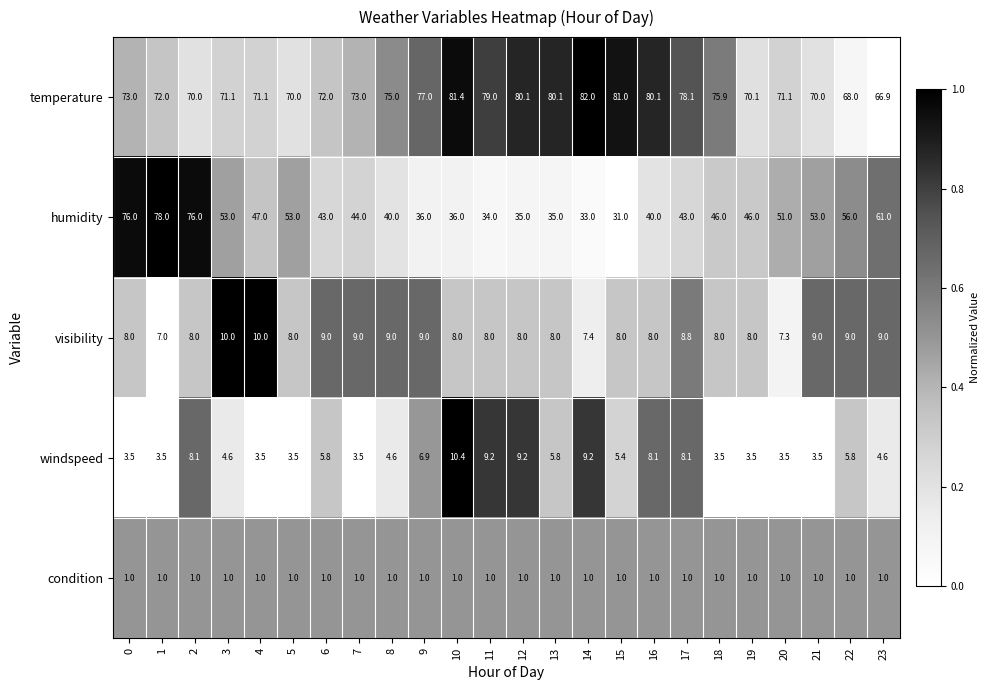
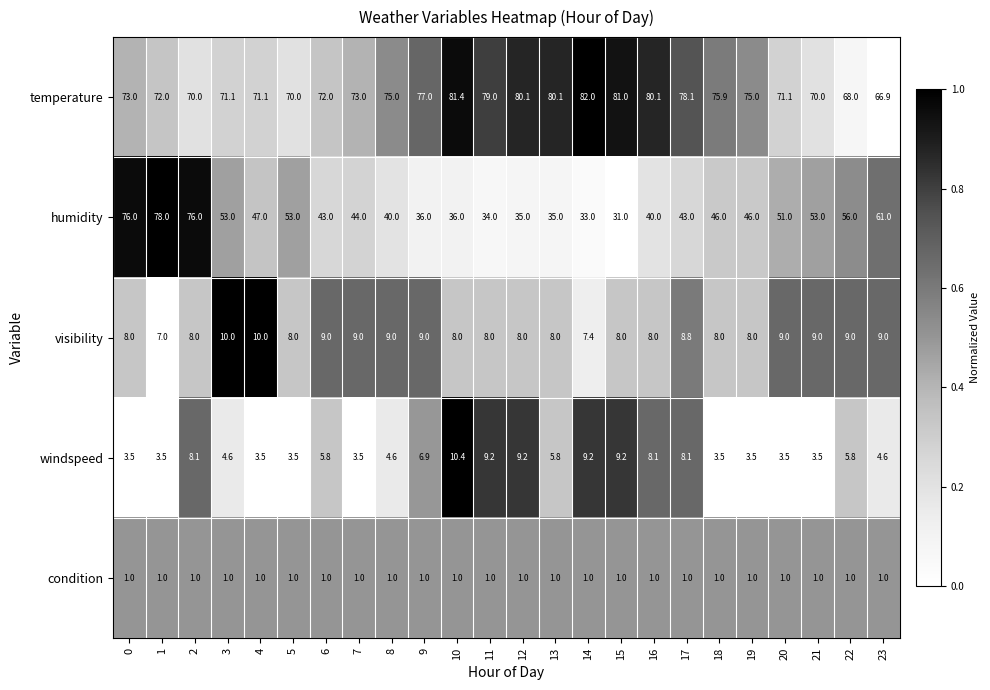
temperature, 19: 70.1 -> 75.0
visibility, 20: 7.3 -> 9.0
windspeed, 15: 5.4 -> 9.2
